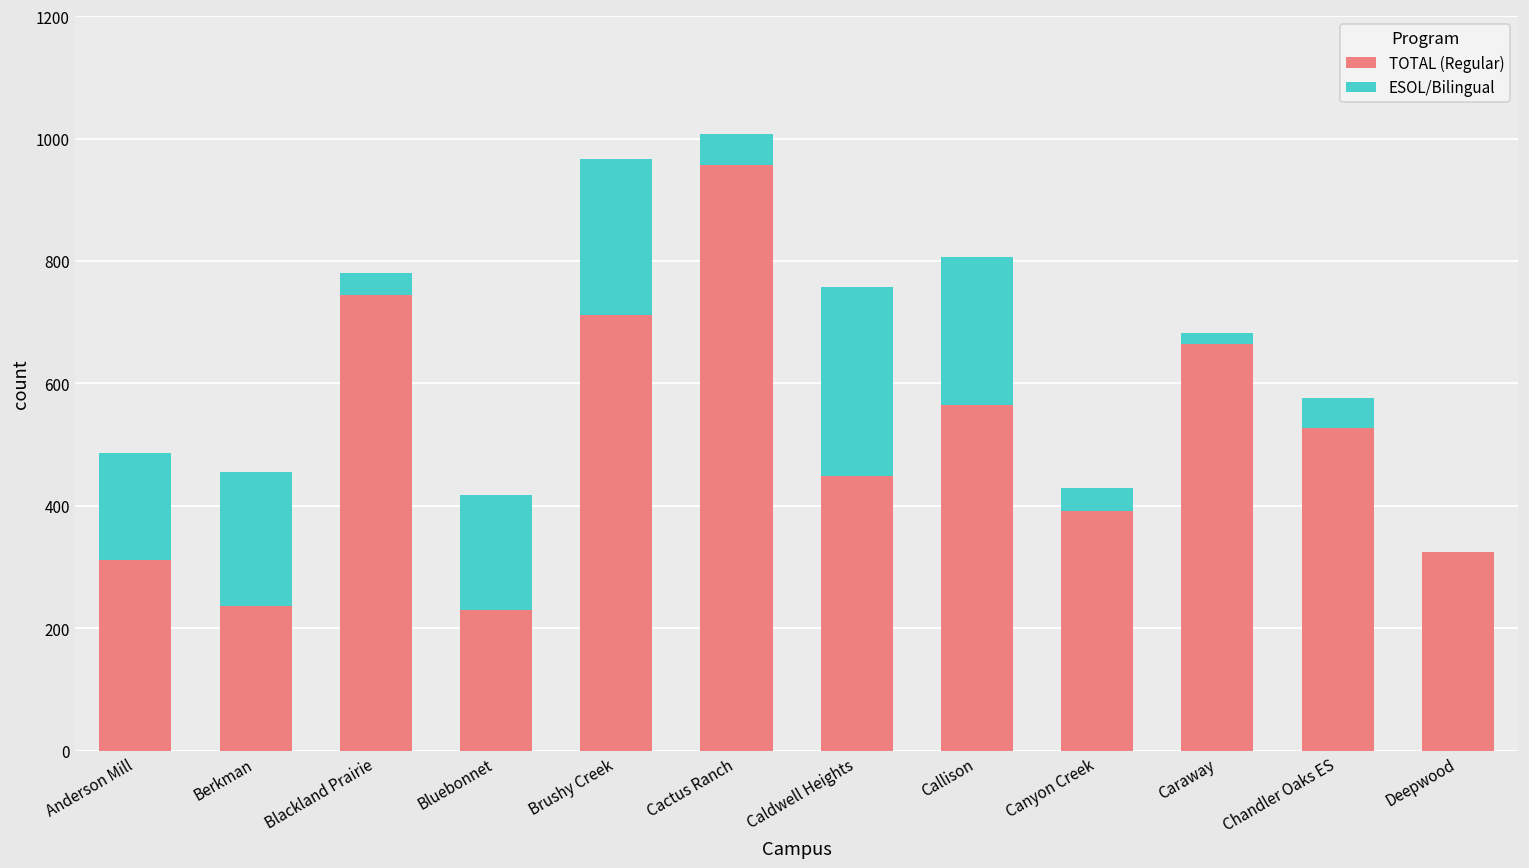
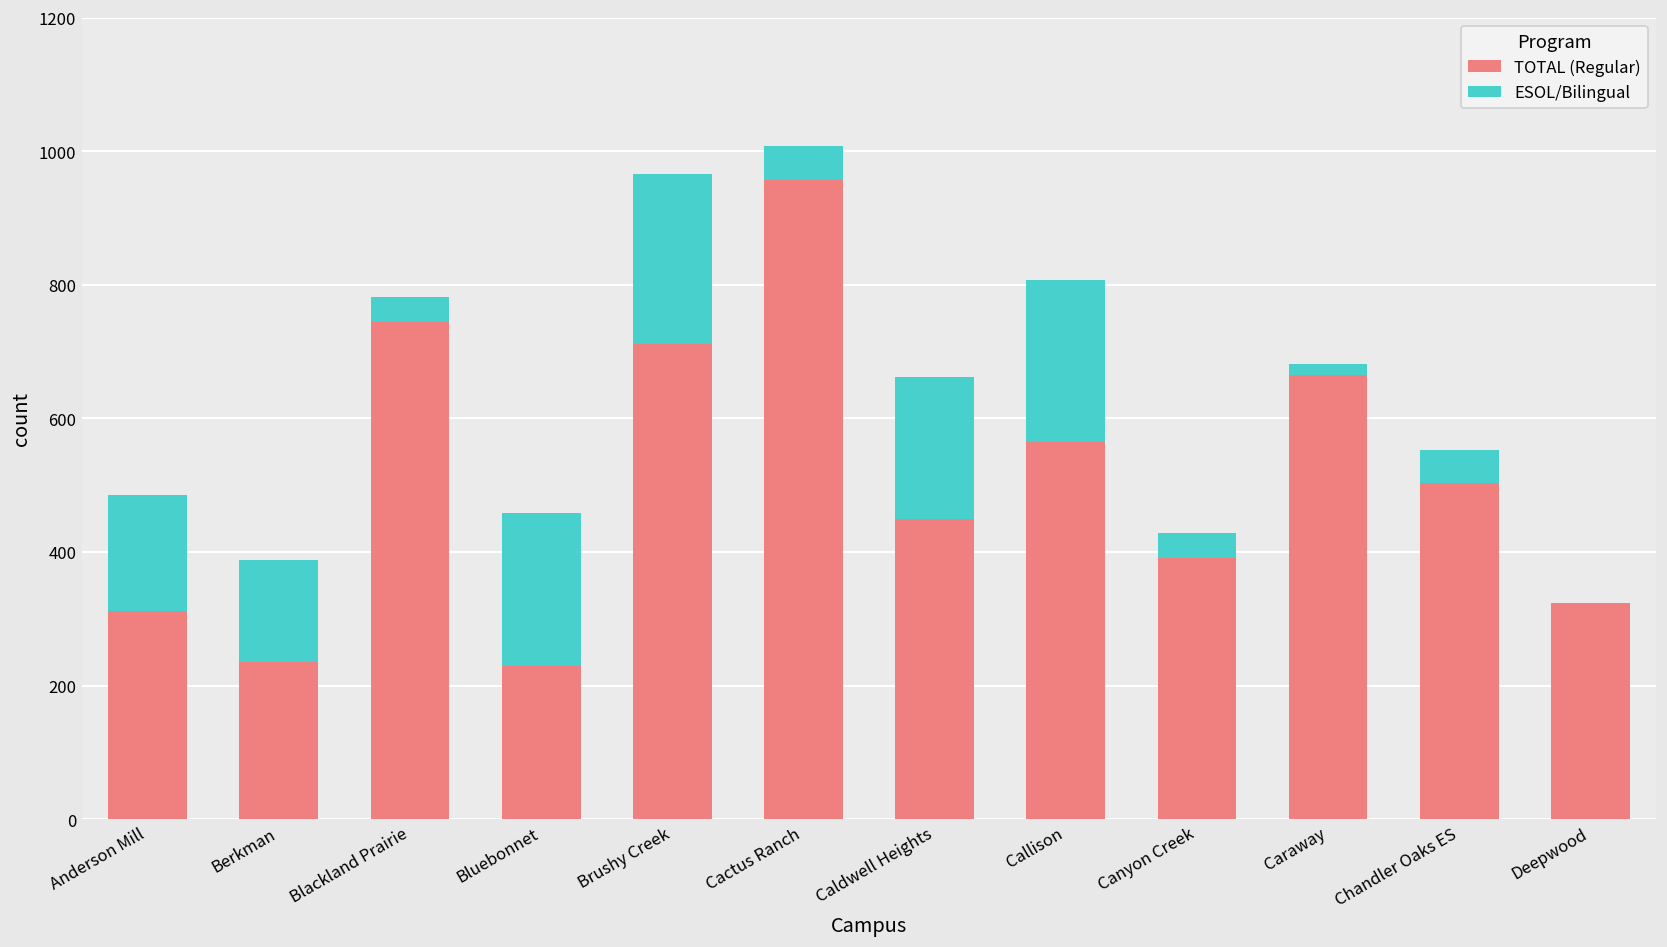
ESOL/Bilingual, Berkman: 220 -> 150
ESOL/Bilingual, Bluebonnet: 190 -> 230
ESOL/Bilingual, Caldwell Heights: 310 -> 210
TOTAL (Regular), Chandler Oaks ES: 530 -> 500
